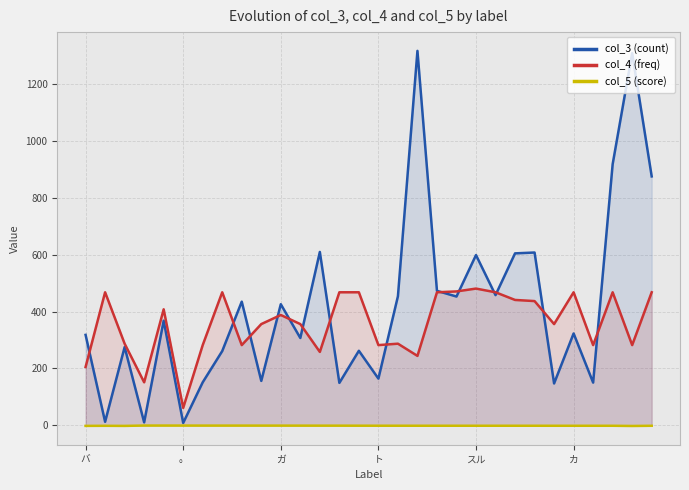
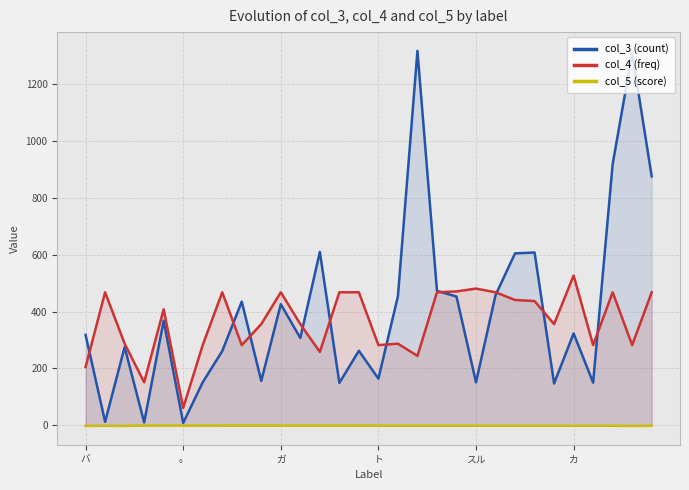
col_4 (freq), ガ: 390 -> 470
col_3 (count), スル: 600 -> 150
col_4 (freq), カ: 470 -> 530
